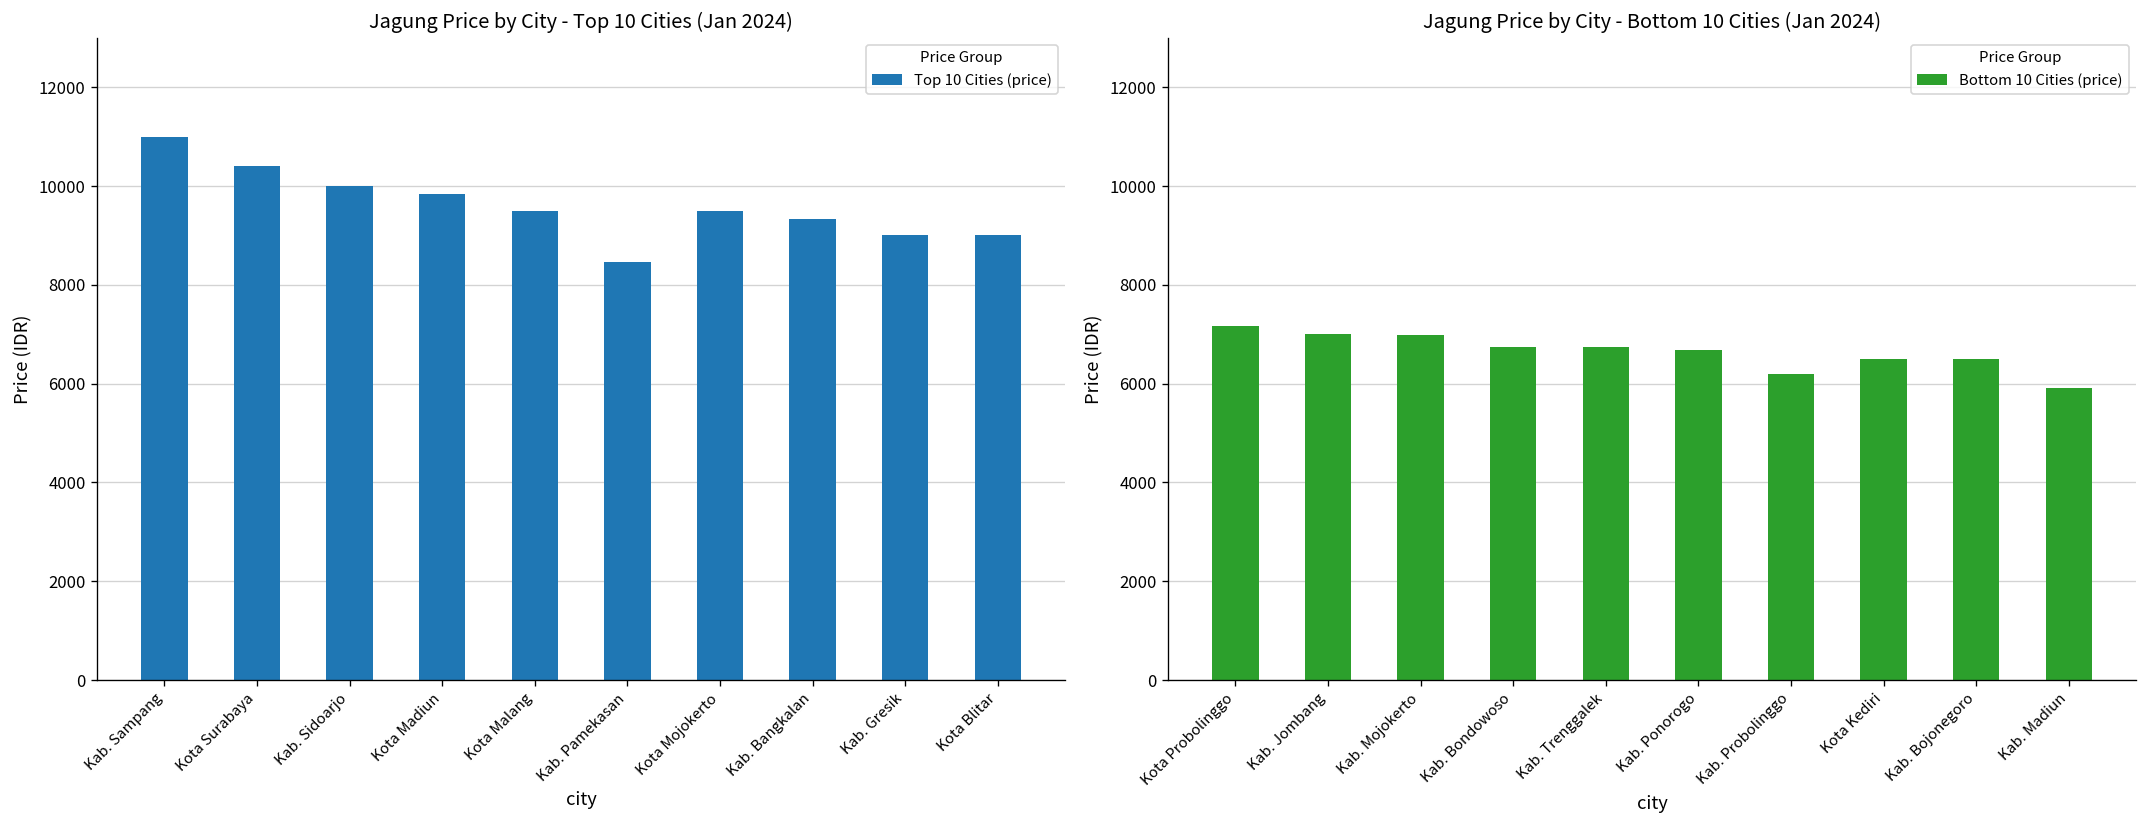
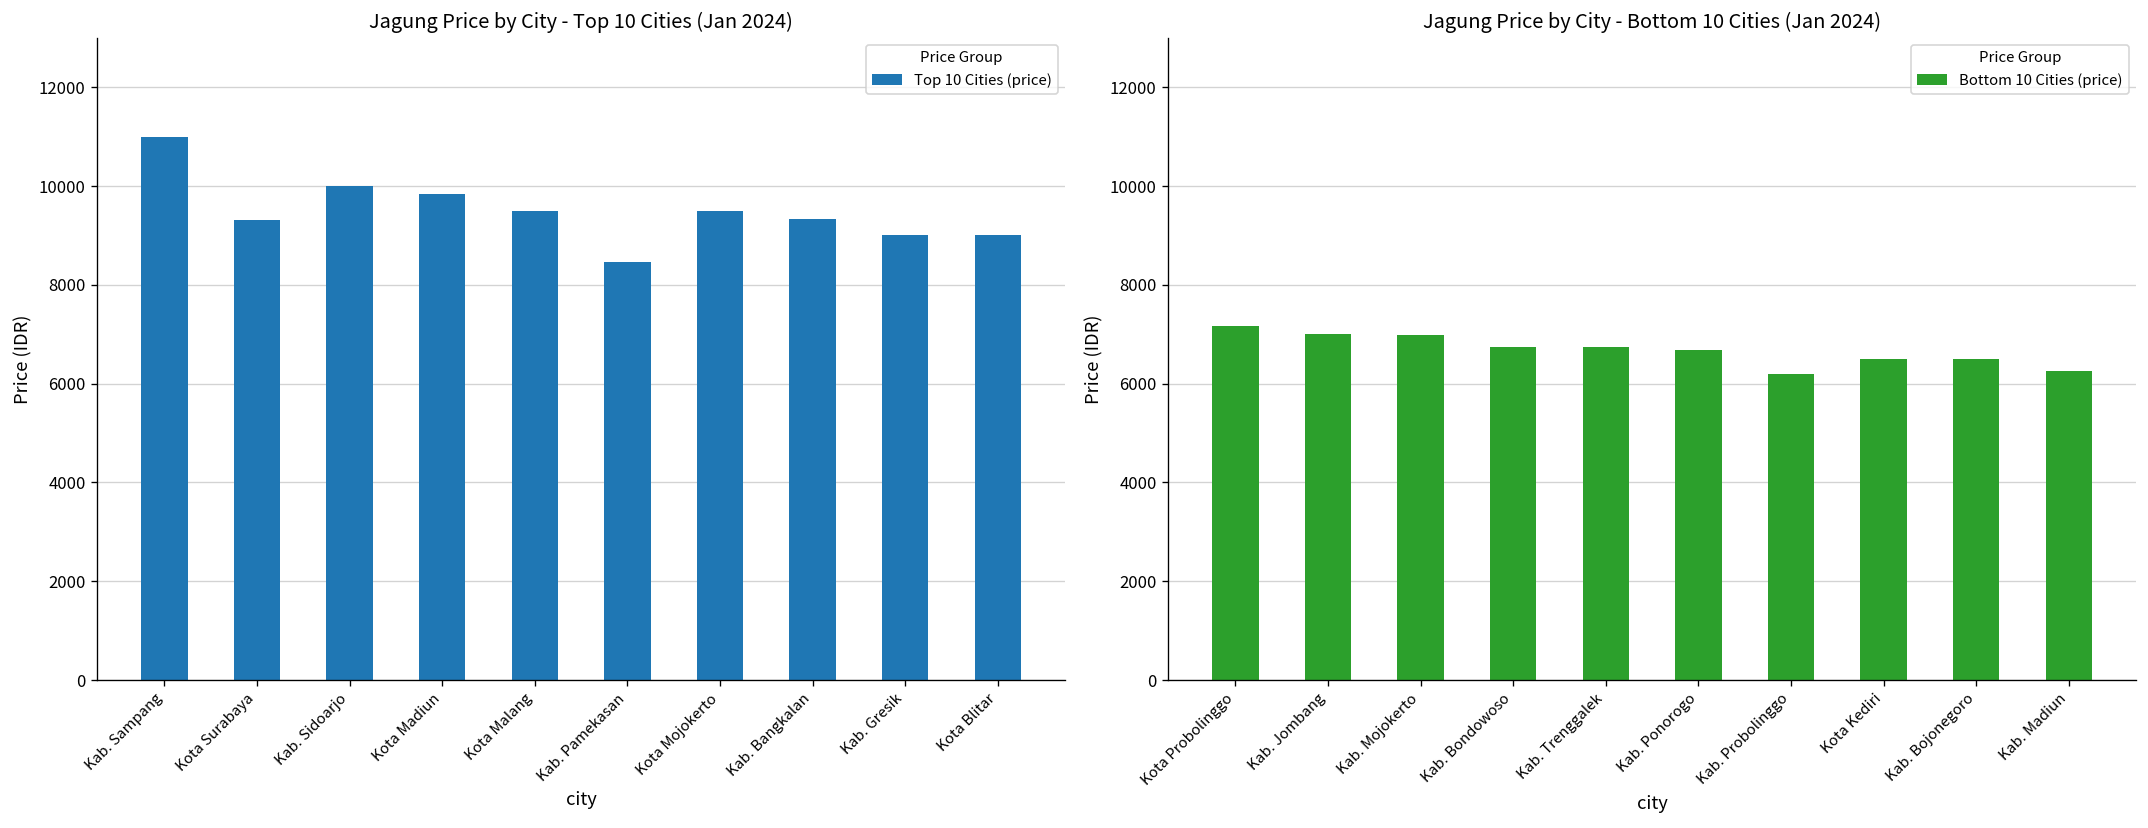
Jagung Price by City - Top 10 Cities (Jan 2024), Kota Surabaya: 10400 -> 9300
Jagung Price by City - Bottom 10 Cities (Jan 2024), Kab. Madiun: 5900 -> 6300
